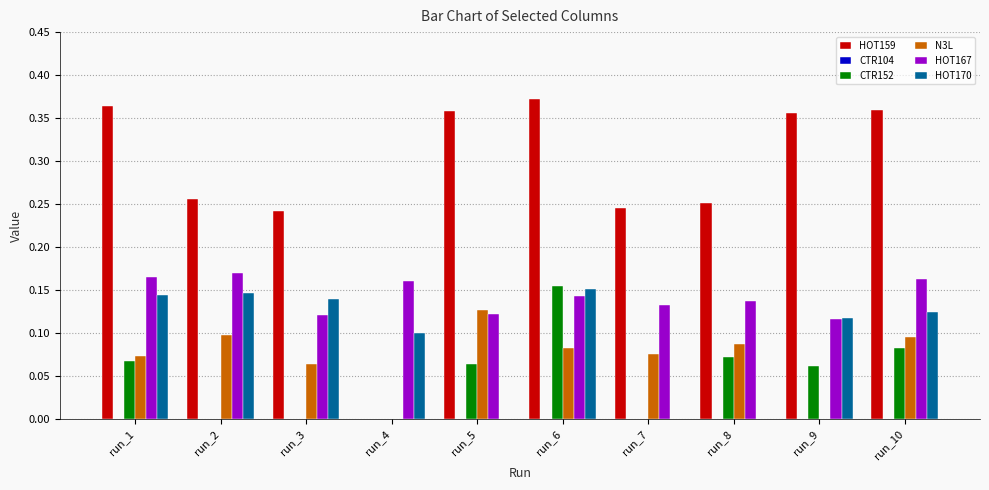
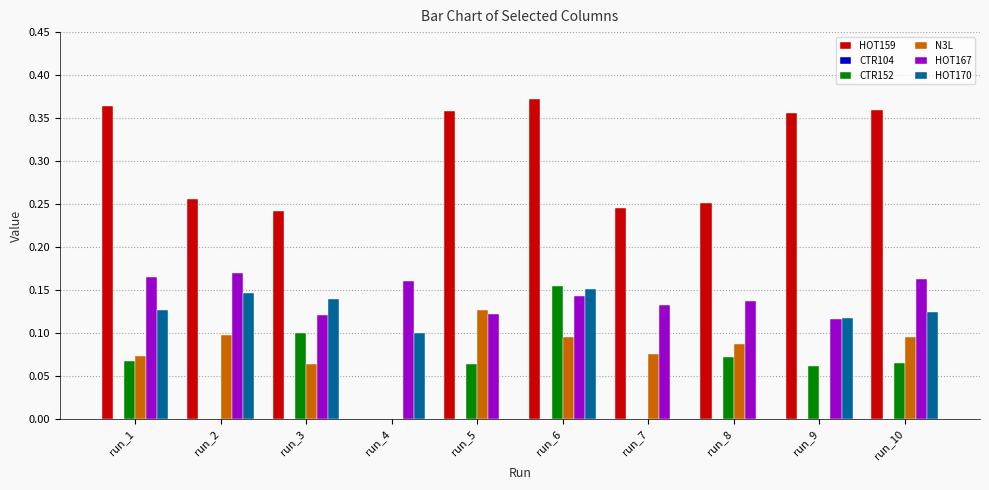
HOT170, run_1: 0.14 -> 0.13
CTR152, run_3: 0.0 -> 0.1
N3L, run_6: 0.08 -> 0.10
CTR152, run_10: 0.08 -> 0.07
